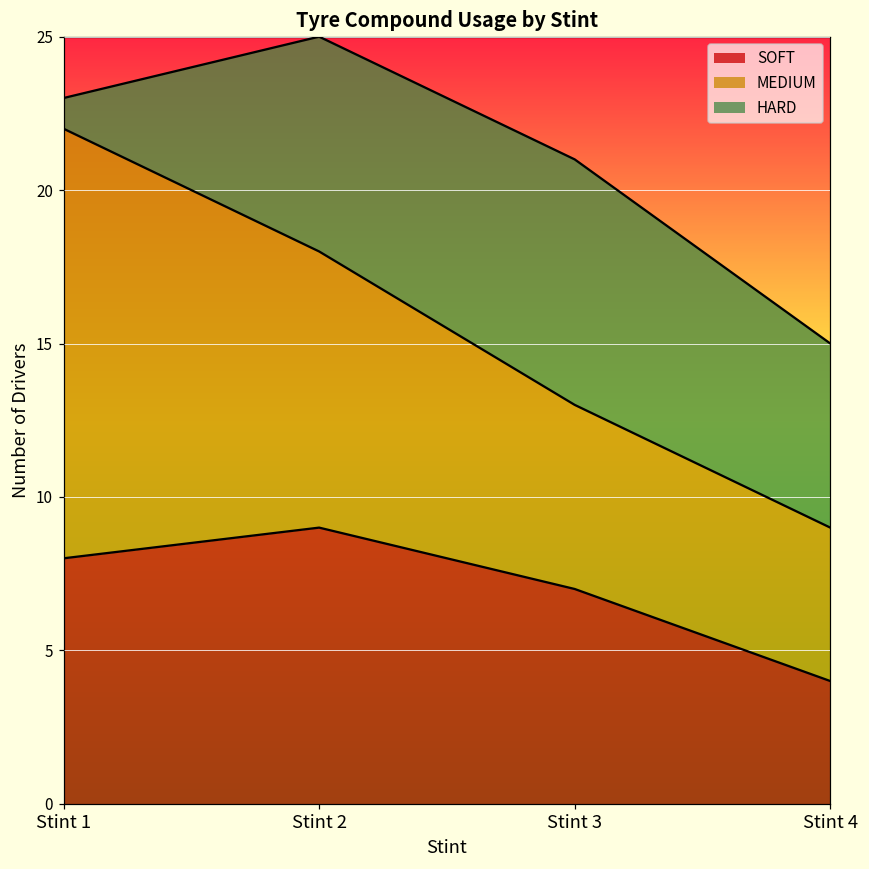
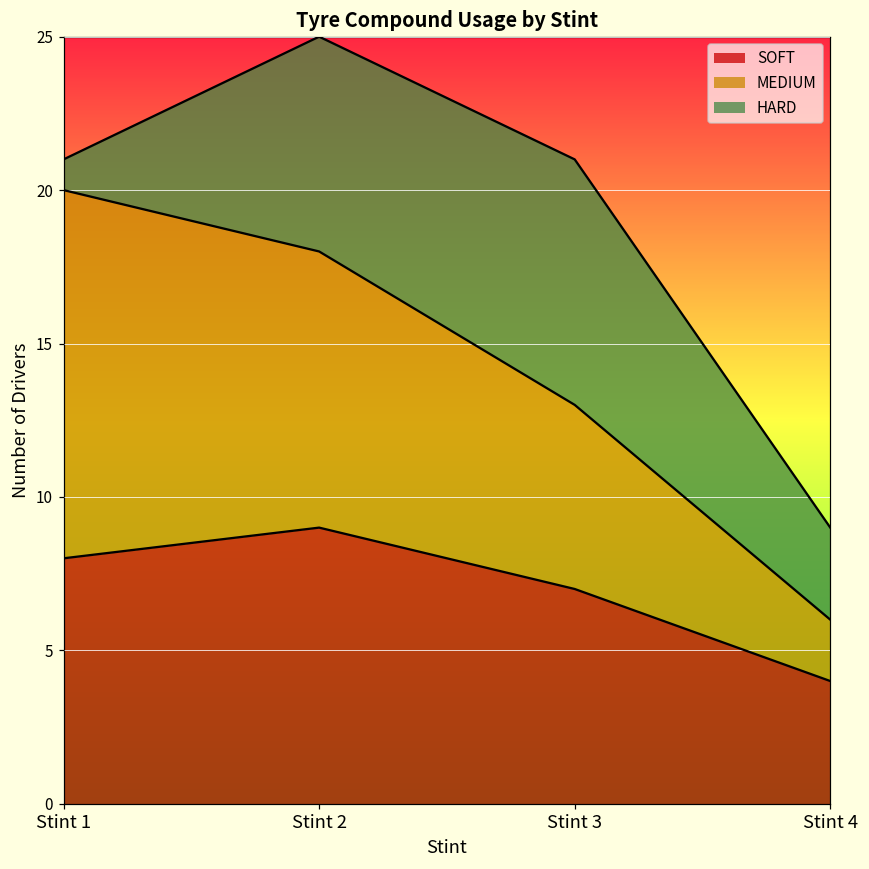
MEDIUM, Stint 1: 14 -> 12
MEDIUM, Stint 4: 5 -> 2
HARD, Stint 4: 6 -> 3
